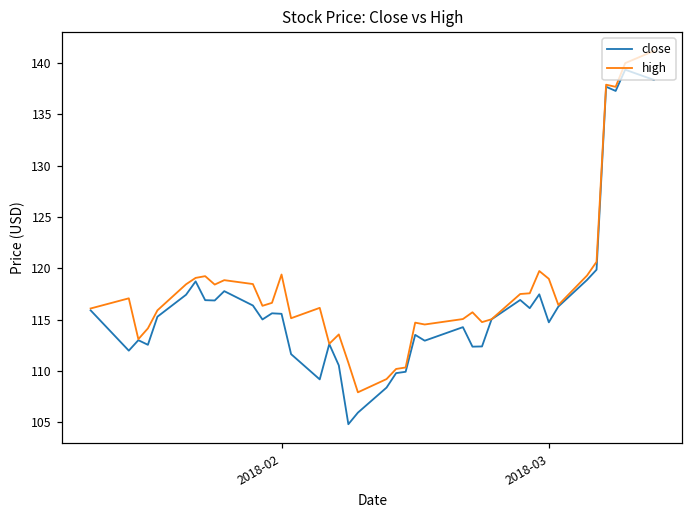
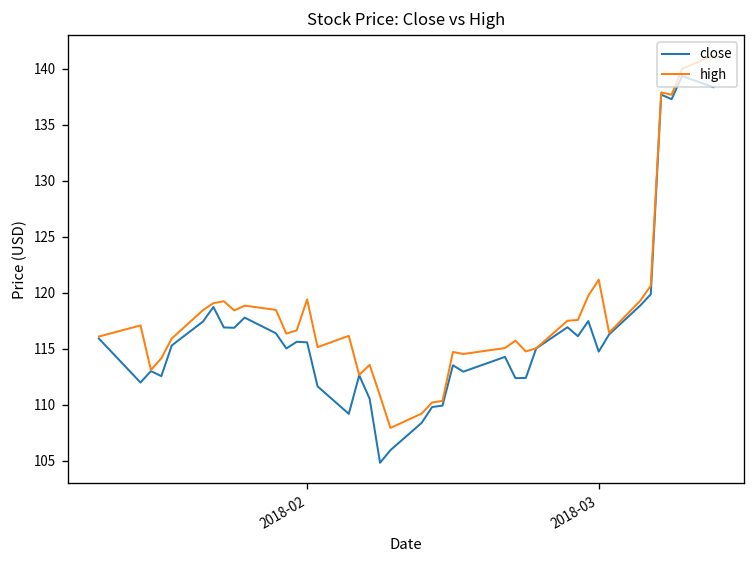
high, 2018-03: 119 -> 121
